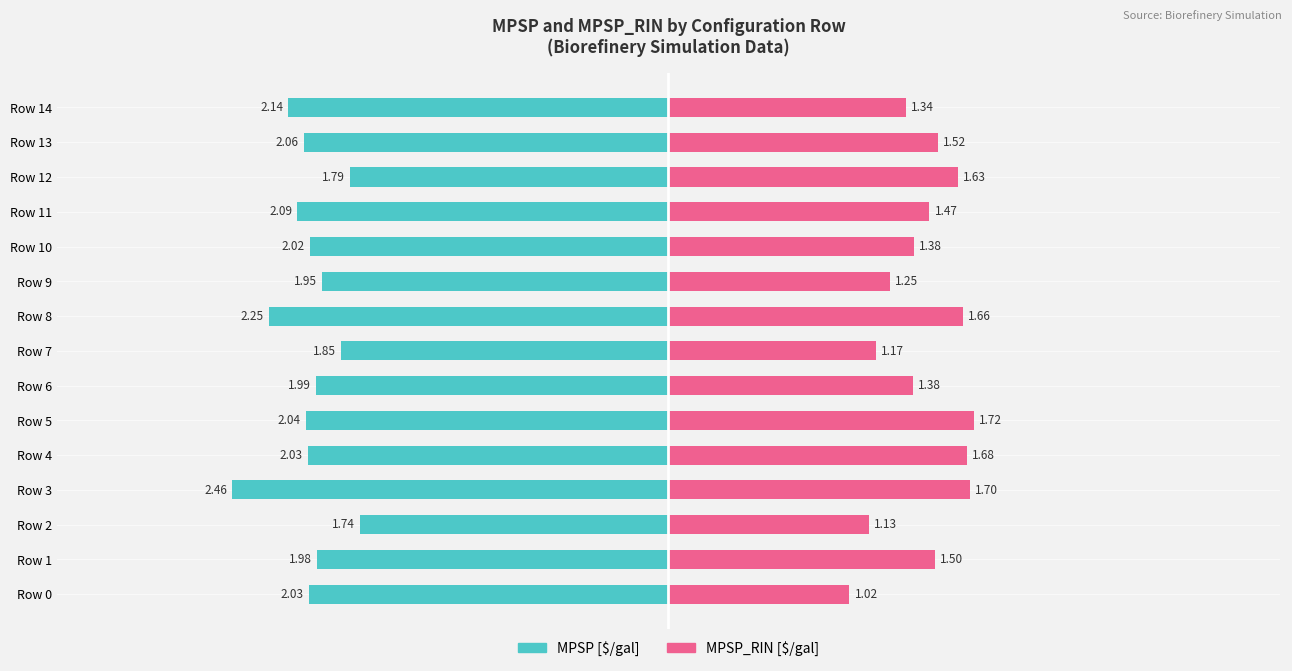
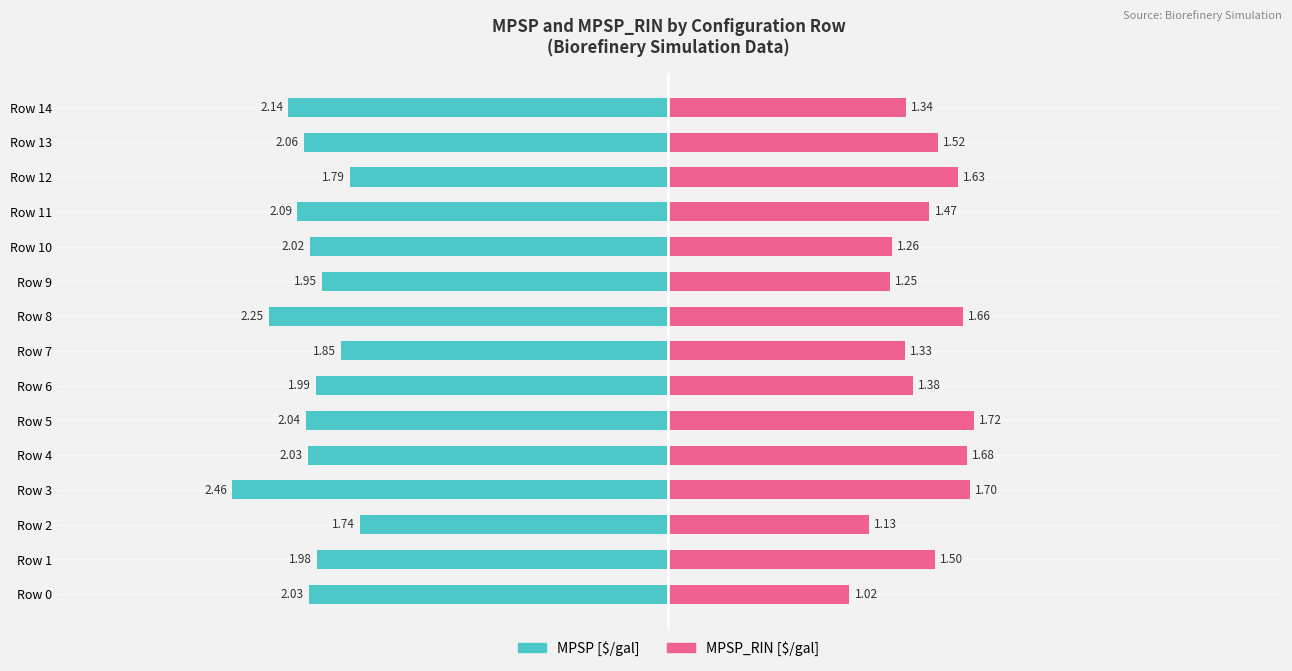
MPSP_RIN [$/gal], Row 10: 1.38 -> 1.26
MPSP_RIN [$/gal], Row 7: 1.17 -> 1.33
